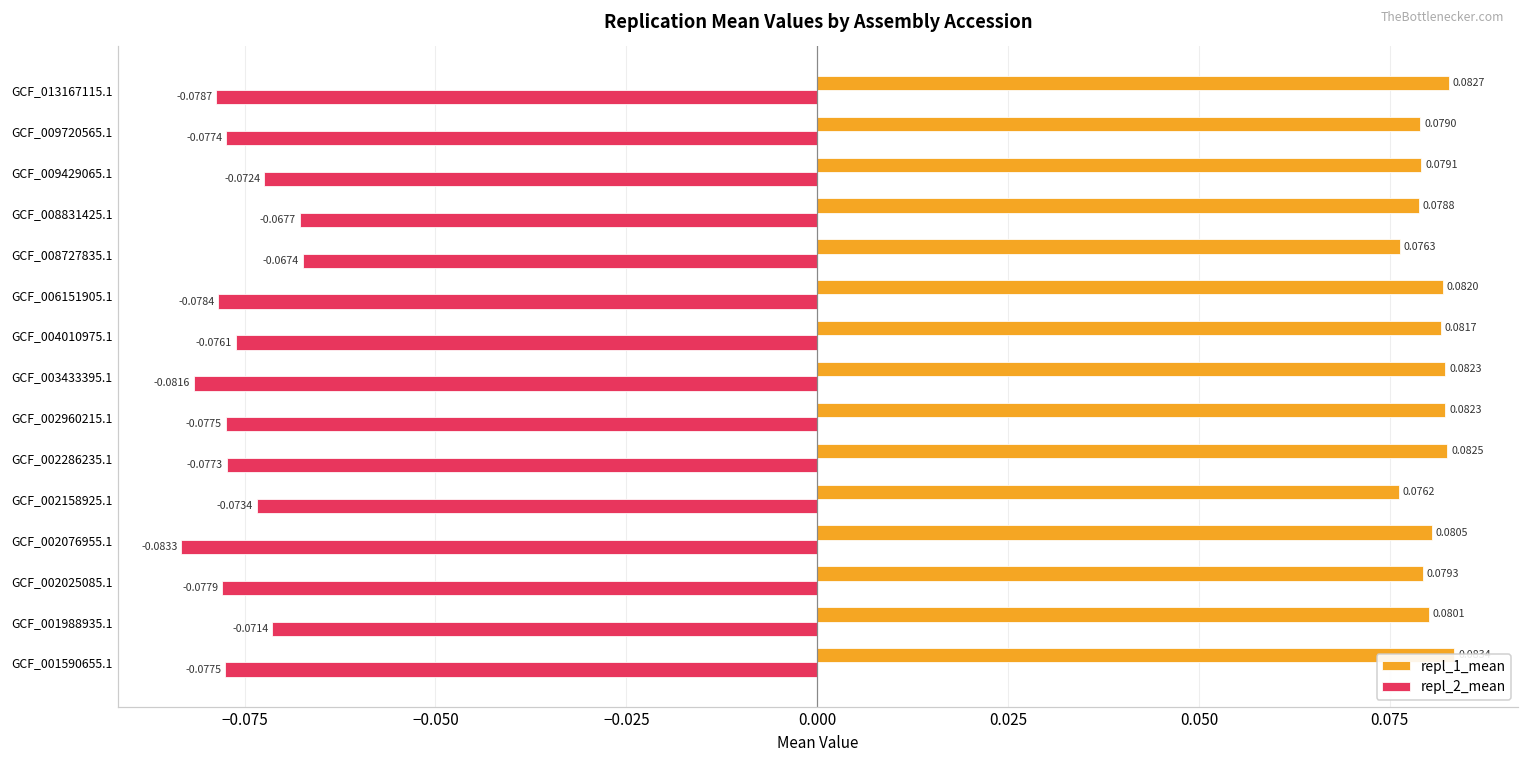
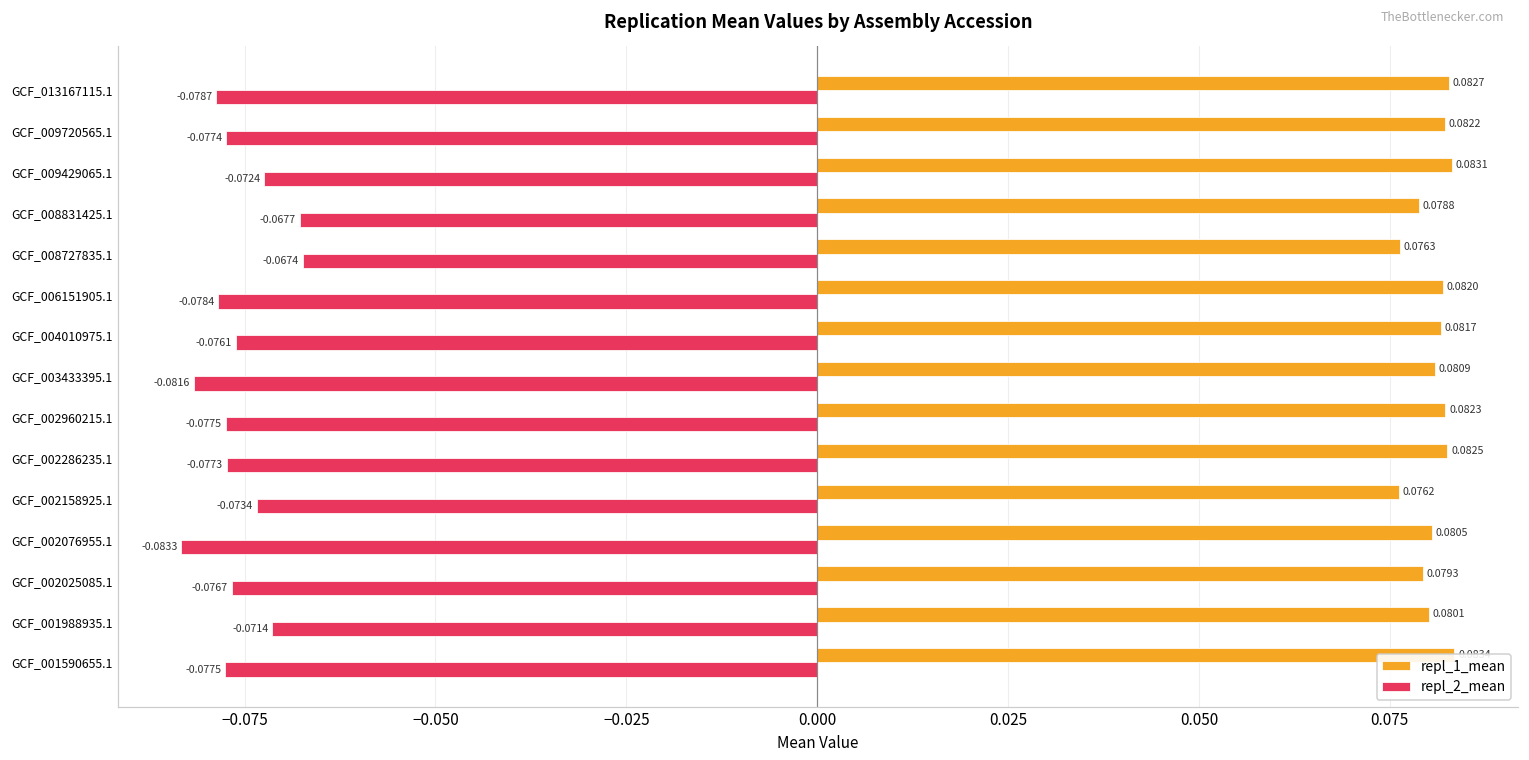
repl_1_mean, GCF_009720565.1: 0.0790 -> 0.0822
repl_1_mean, GCF_009429065.1: 0.0791 -> 0.0831
repl_1_mean, GCF_003433395.1: 0.0823 -> 0.0809
repl_2_mean, GCF_002025085.1: -0.0779 -> -0.0767
